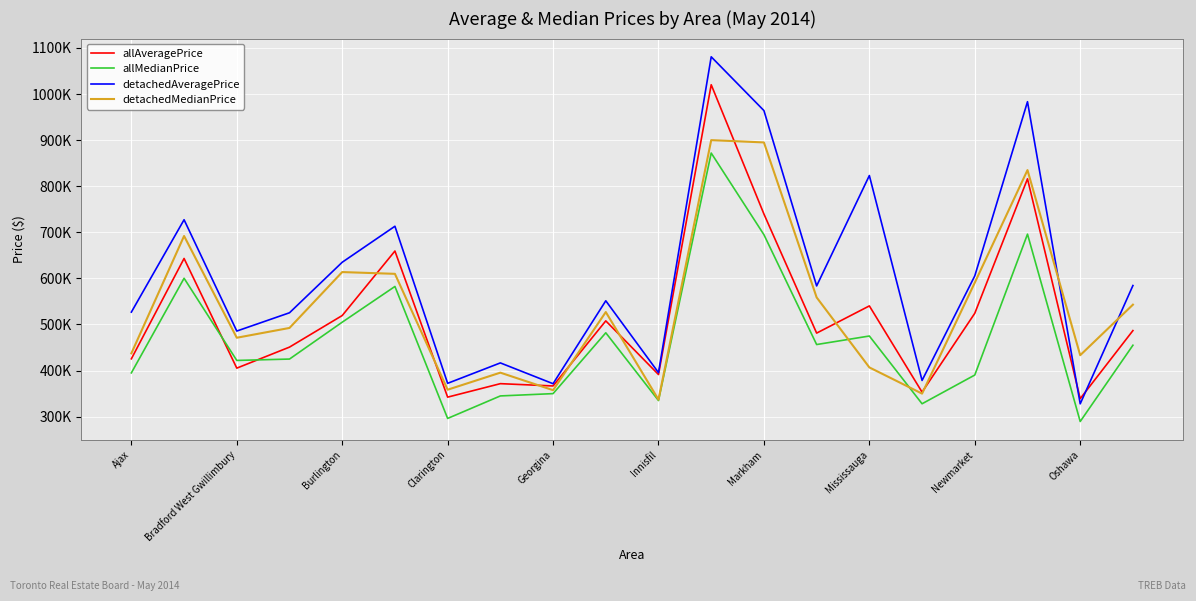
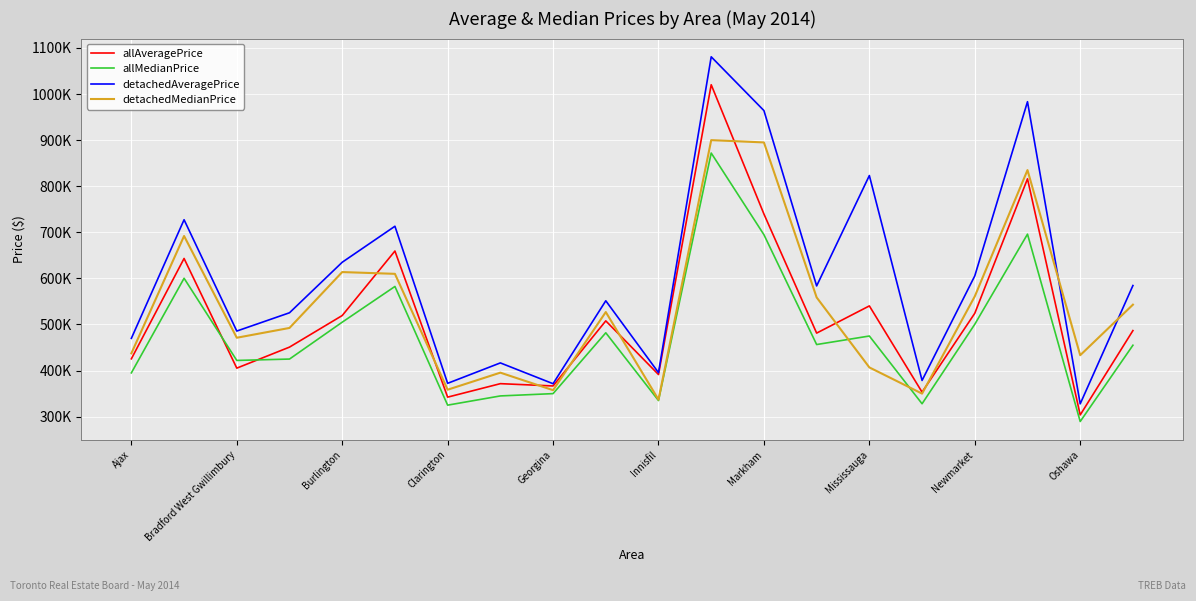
detachedAveragePrice, Ajax: 530000 -> 470000
allMedianPrice, Clarington: 300000 -> 330000
allMedianPrice, Newmarket: 390000 -> 500000
detachedMedianPrice, Newmarket: 590000 -> 560000
allAveragePrice, Oshawa: 340000 -> 300000
